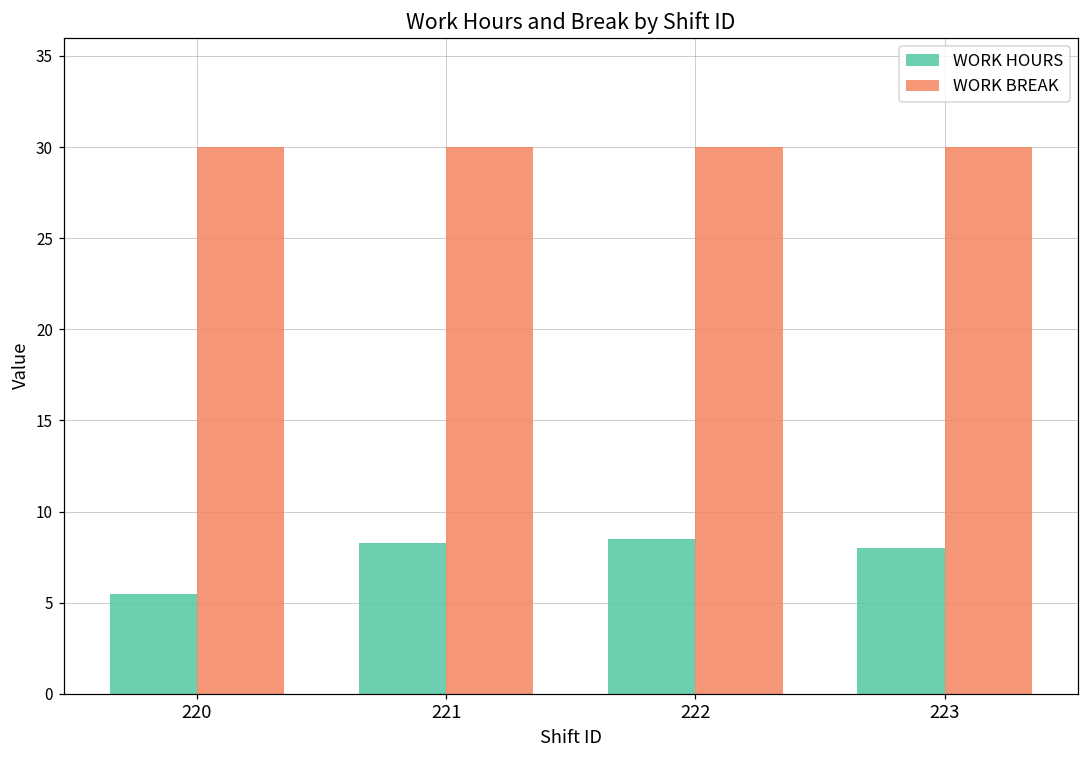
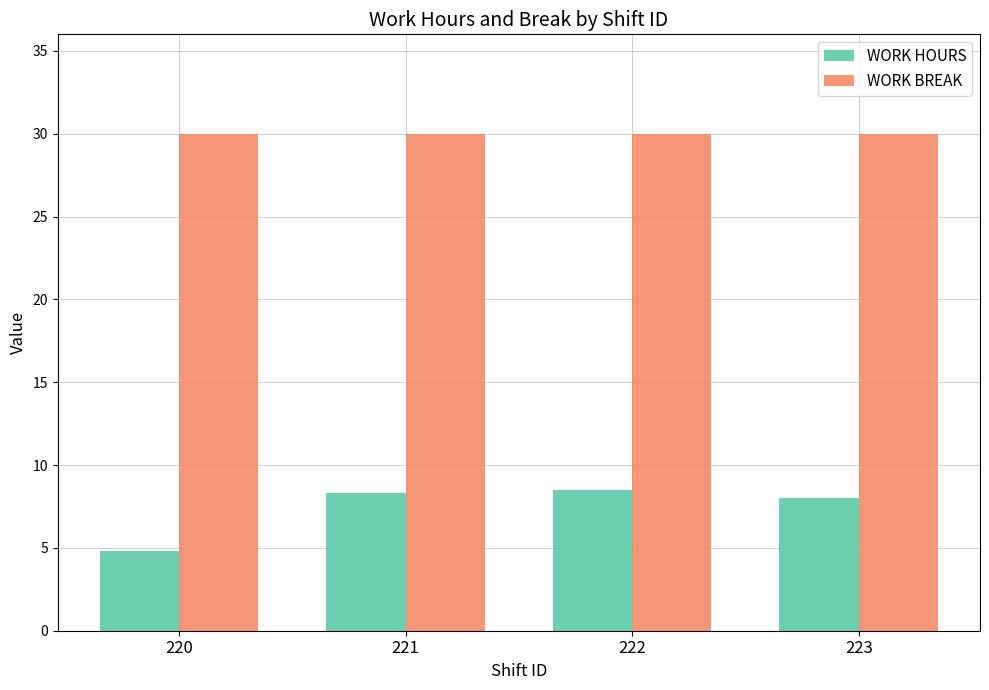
WORK HOURS, 220: 5.5 -> 4.8
